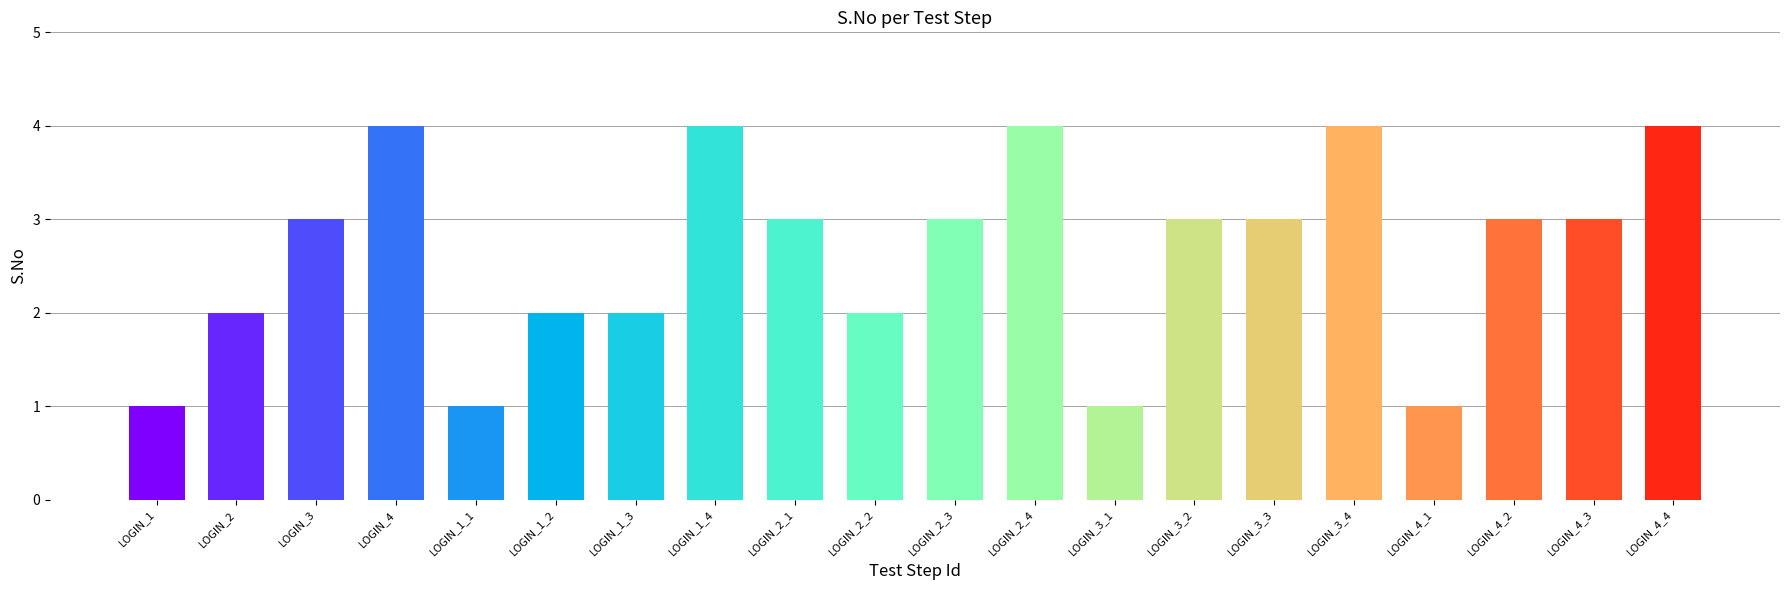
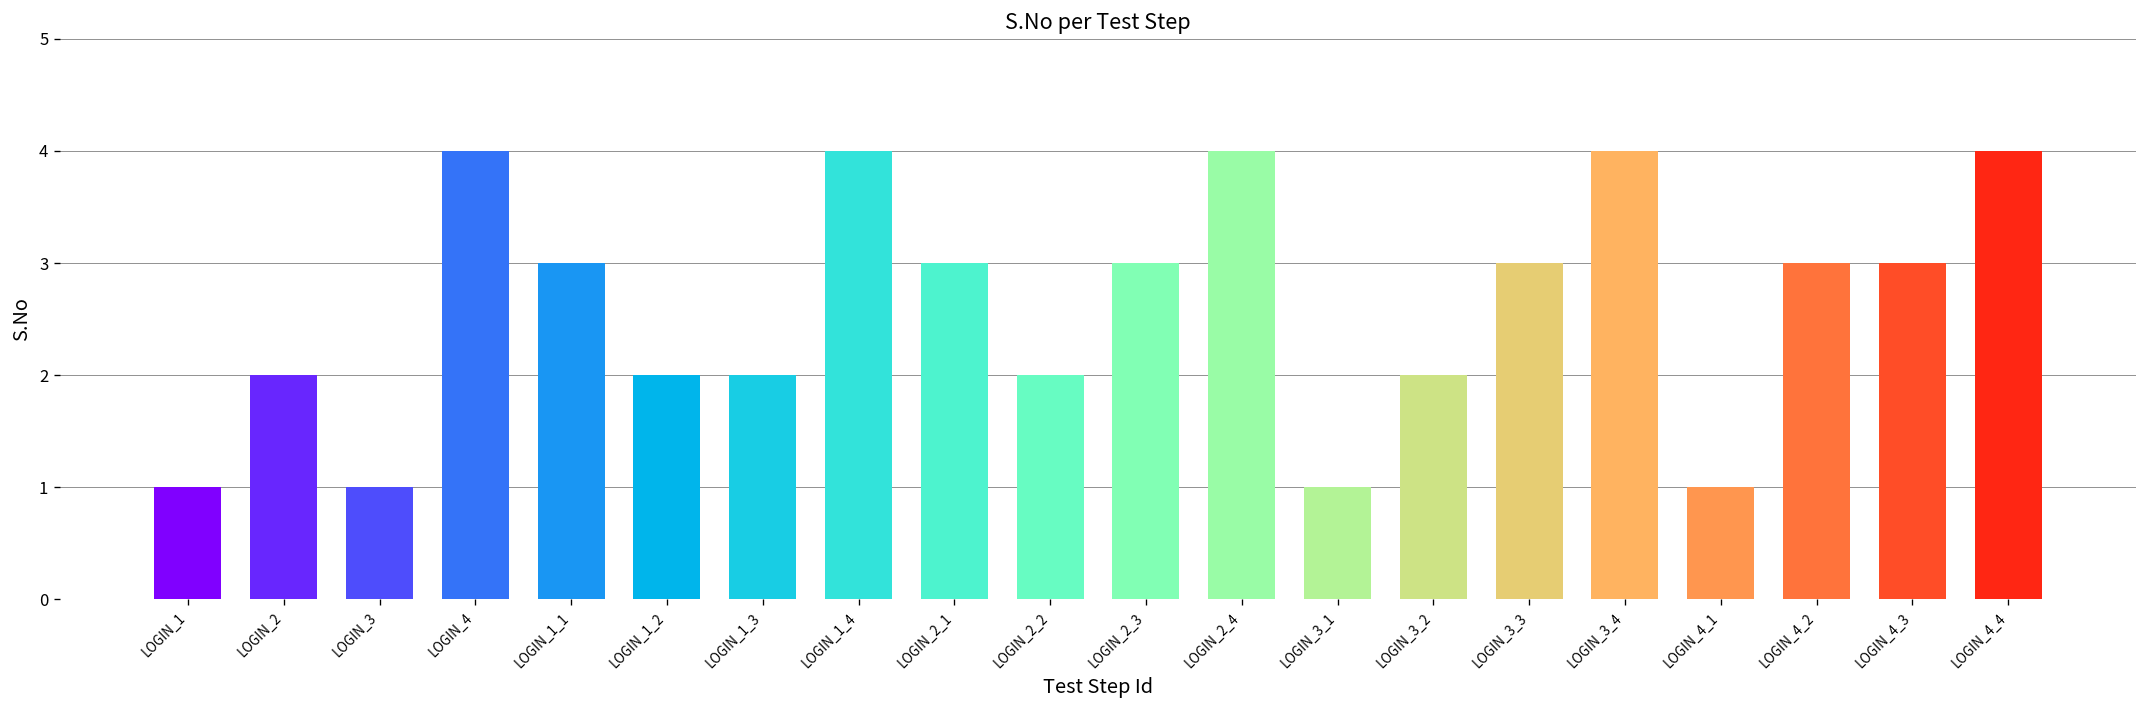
LOGIN_3: 3 -> 1
LOGIN_1_1: 1 -> 3
LOGIN_3_2: 3 -> 2
